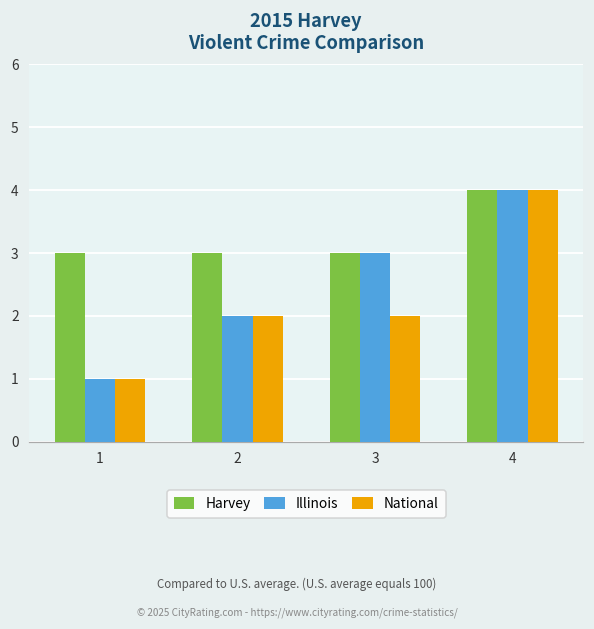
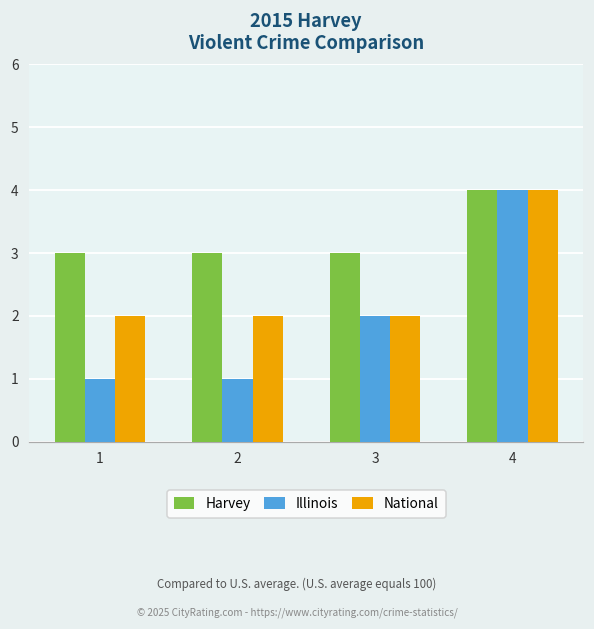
National, 1: 1 -> 2
Illinois, 2: 2 -> 1
Illinois, 3: 3 -> 2
